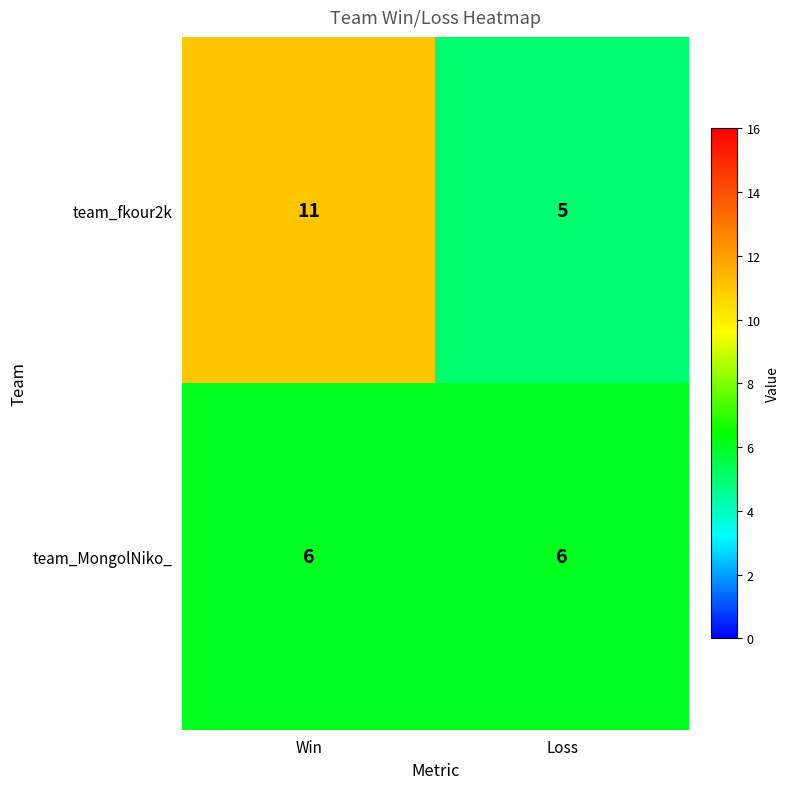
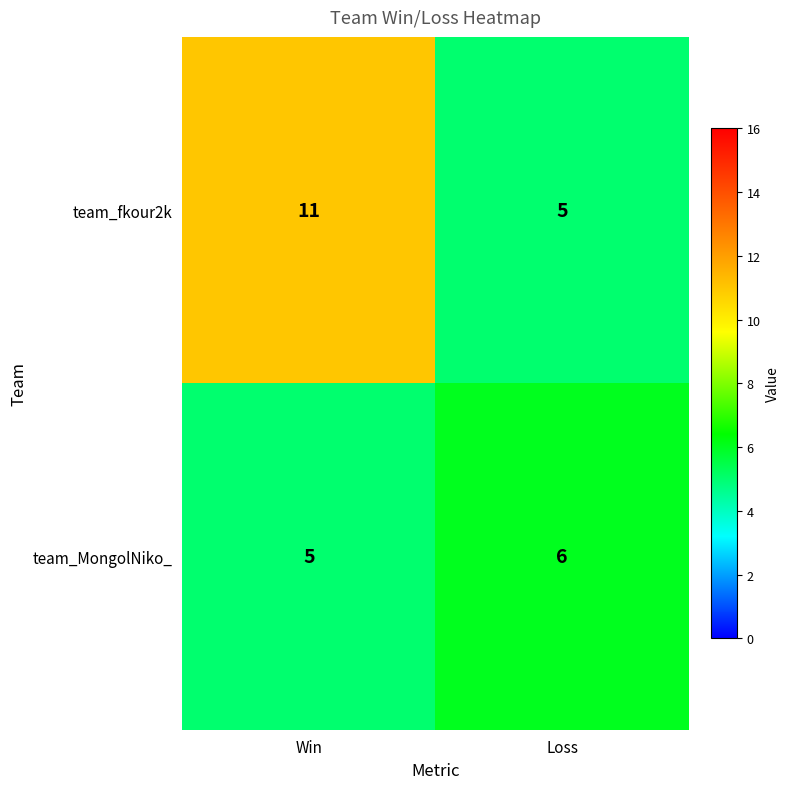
team_MongolNiko_, Win: 6 -> 5
